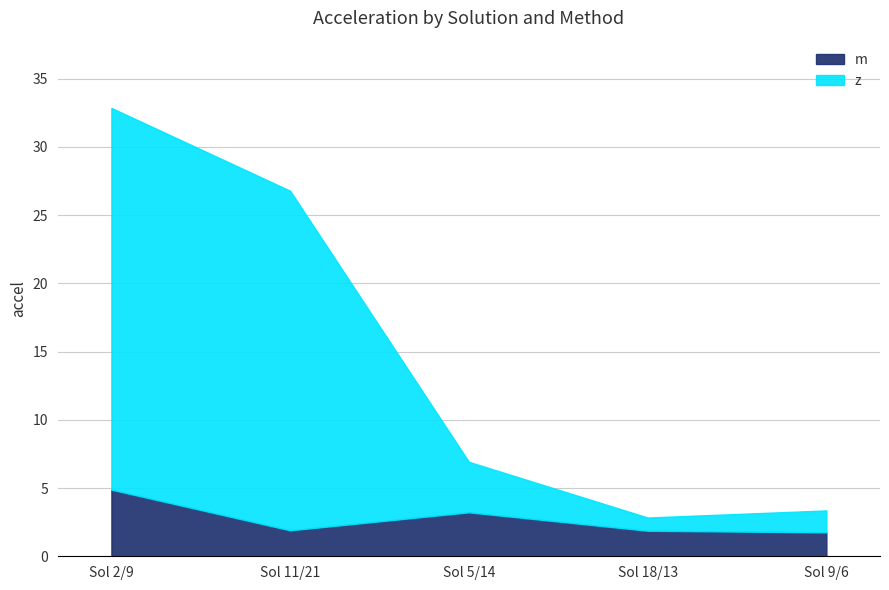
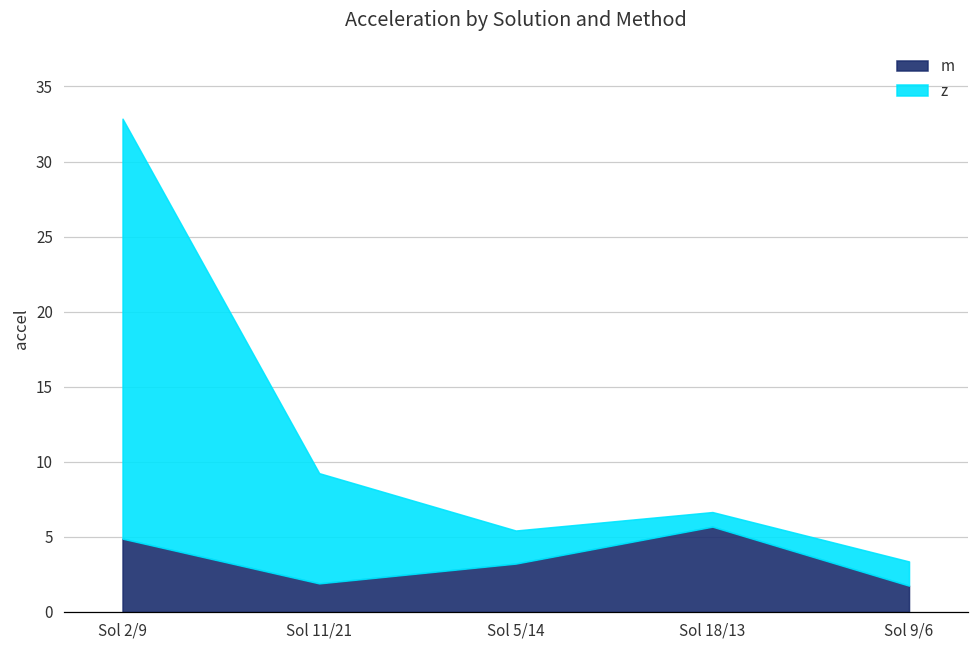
z, Sol 11/21: 24.9 -> 7.3
z, Sol 5/14: 3.7 -> 2.2
m, Sol 18/13: 1.9 -> 5.7
